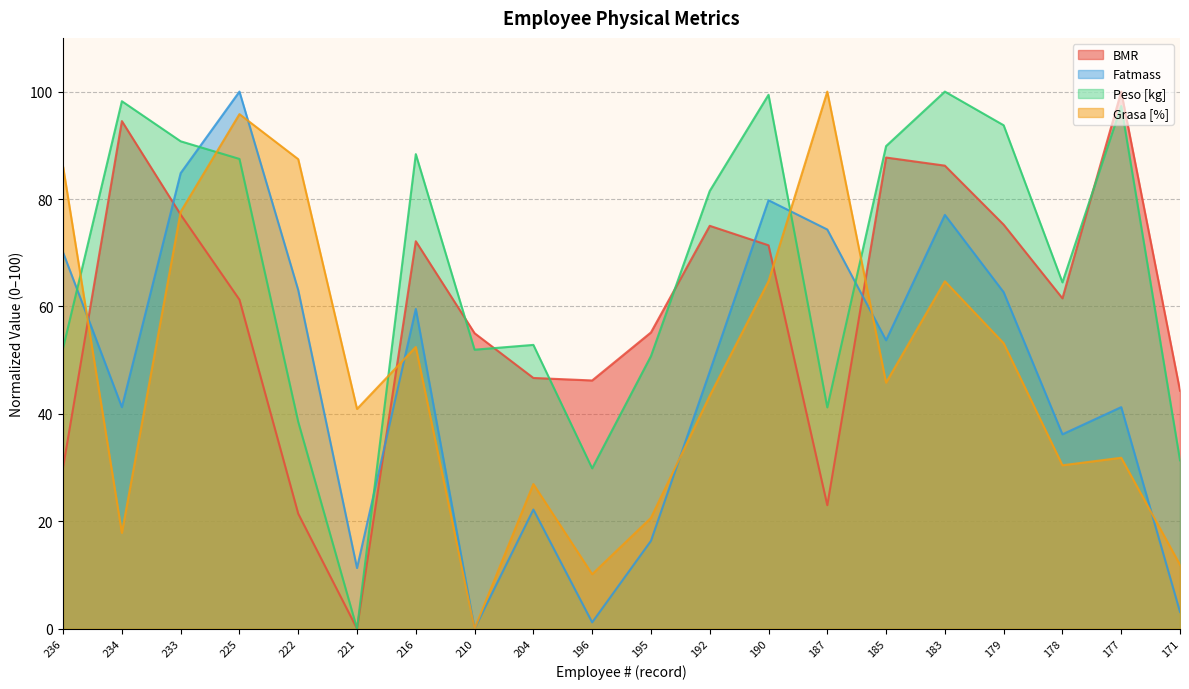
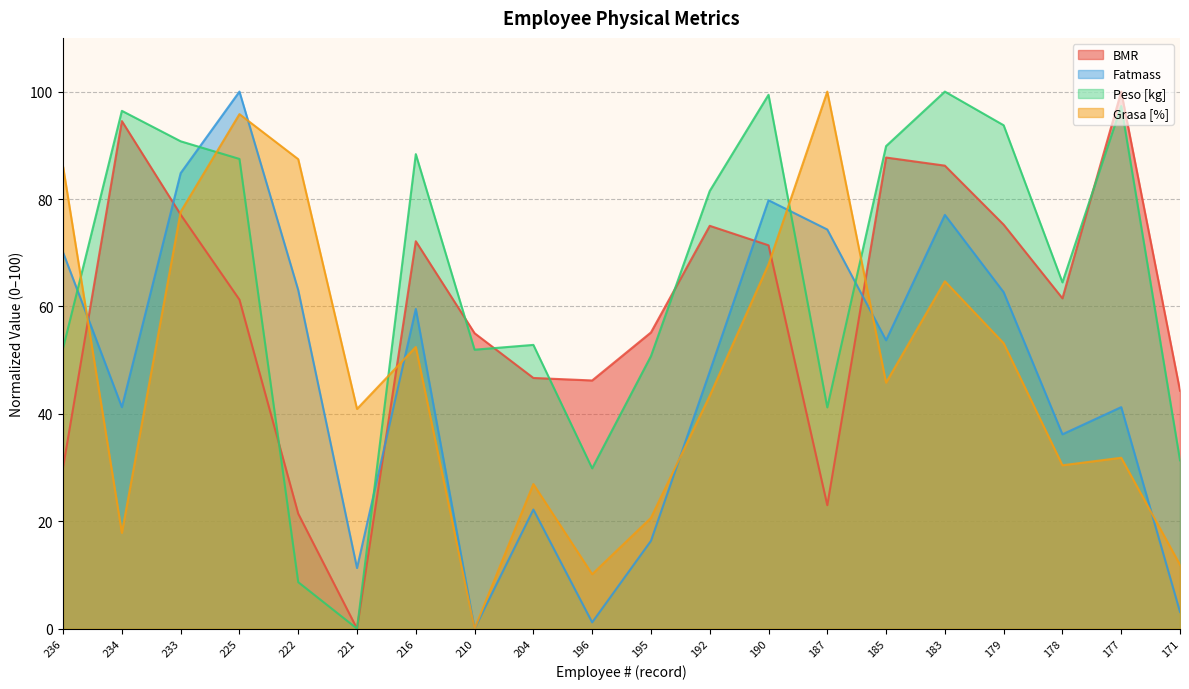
Peso [kg], 234: 98 -> 96
Peso [kg], 222: 39 -> 9
Grasa [%], 190: 65 -> 68
